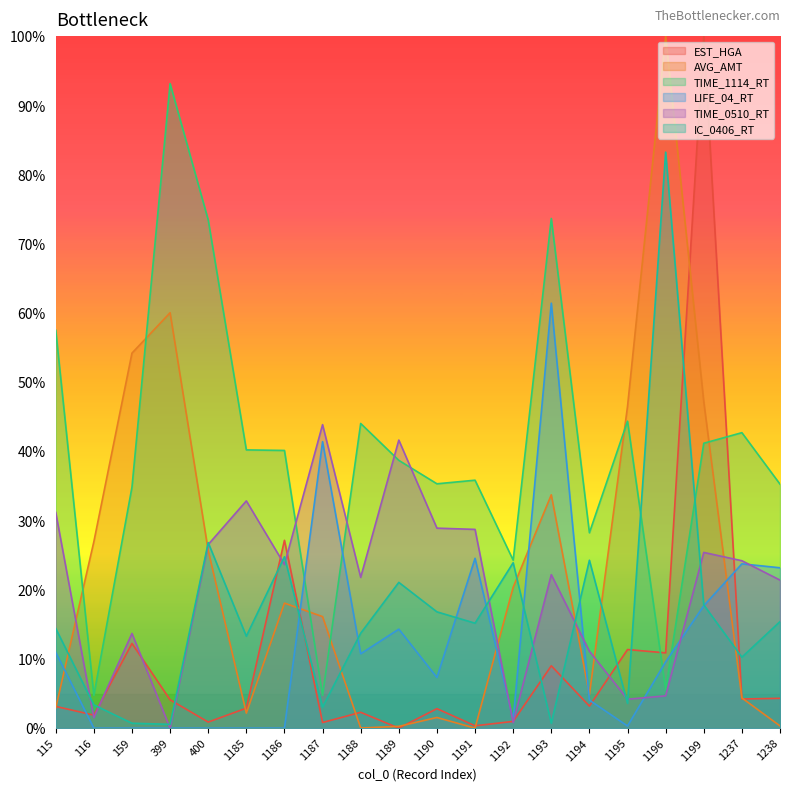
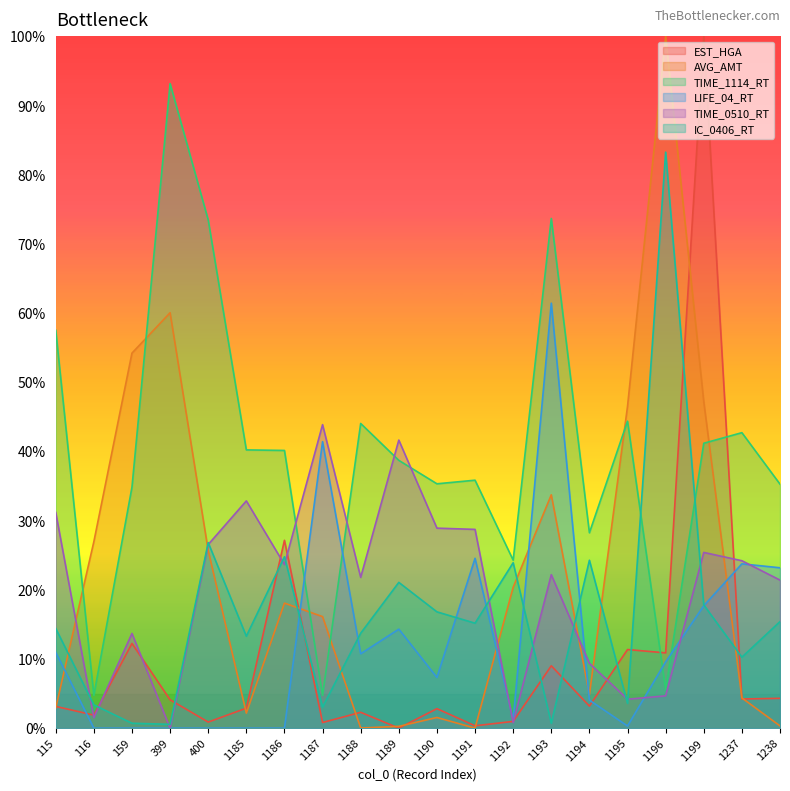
TIME_0510_RT, 1194: 11% -> 9%
